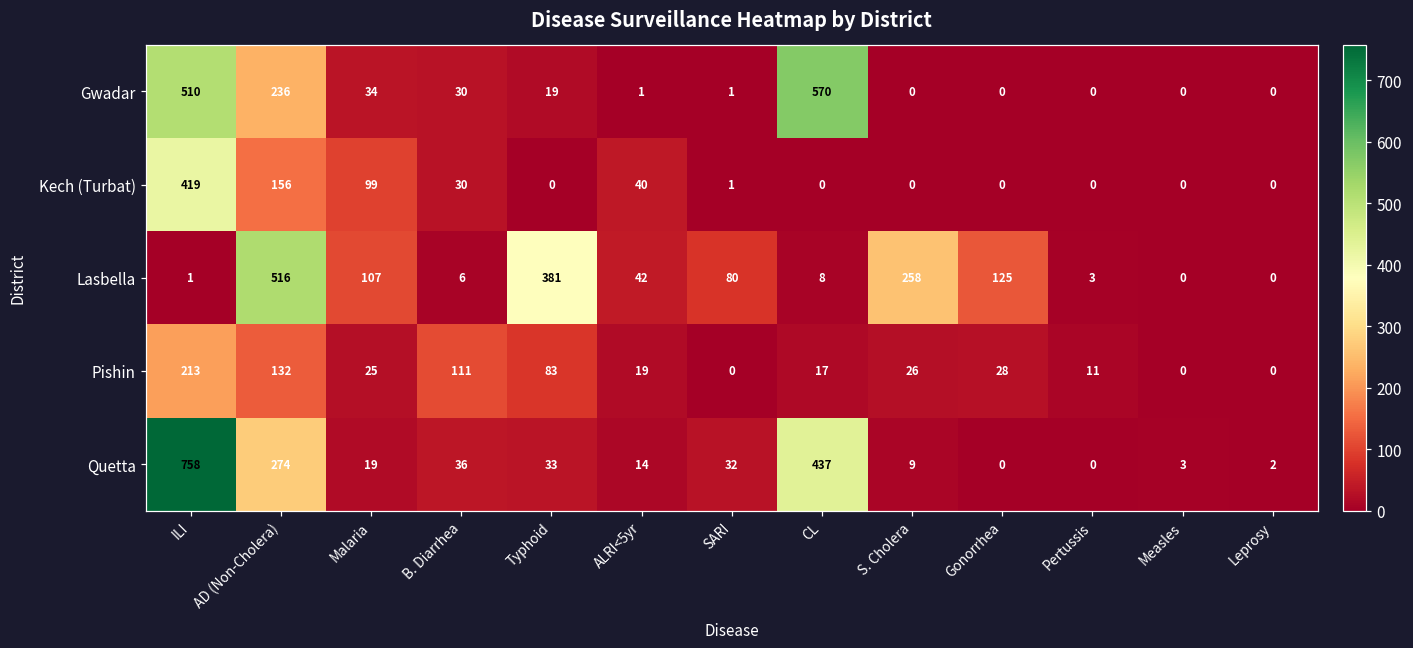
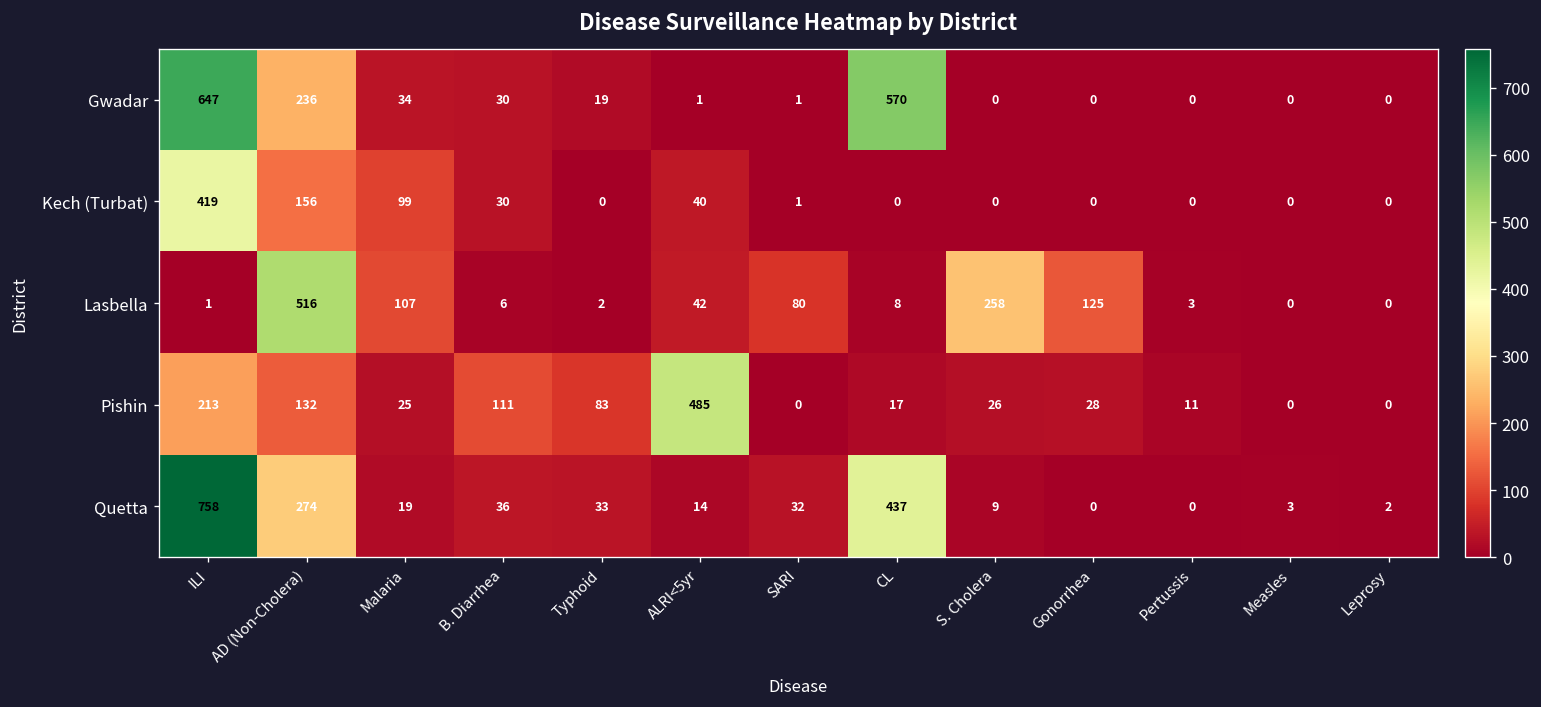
Gwadar, ILI: 510 -> 647
Lasbella, Typhoid: 381 -> 2
Pishin, ALRI<5yr: 19 -> 485
